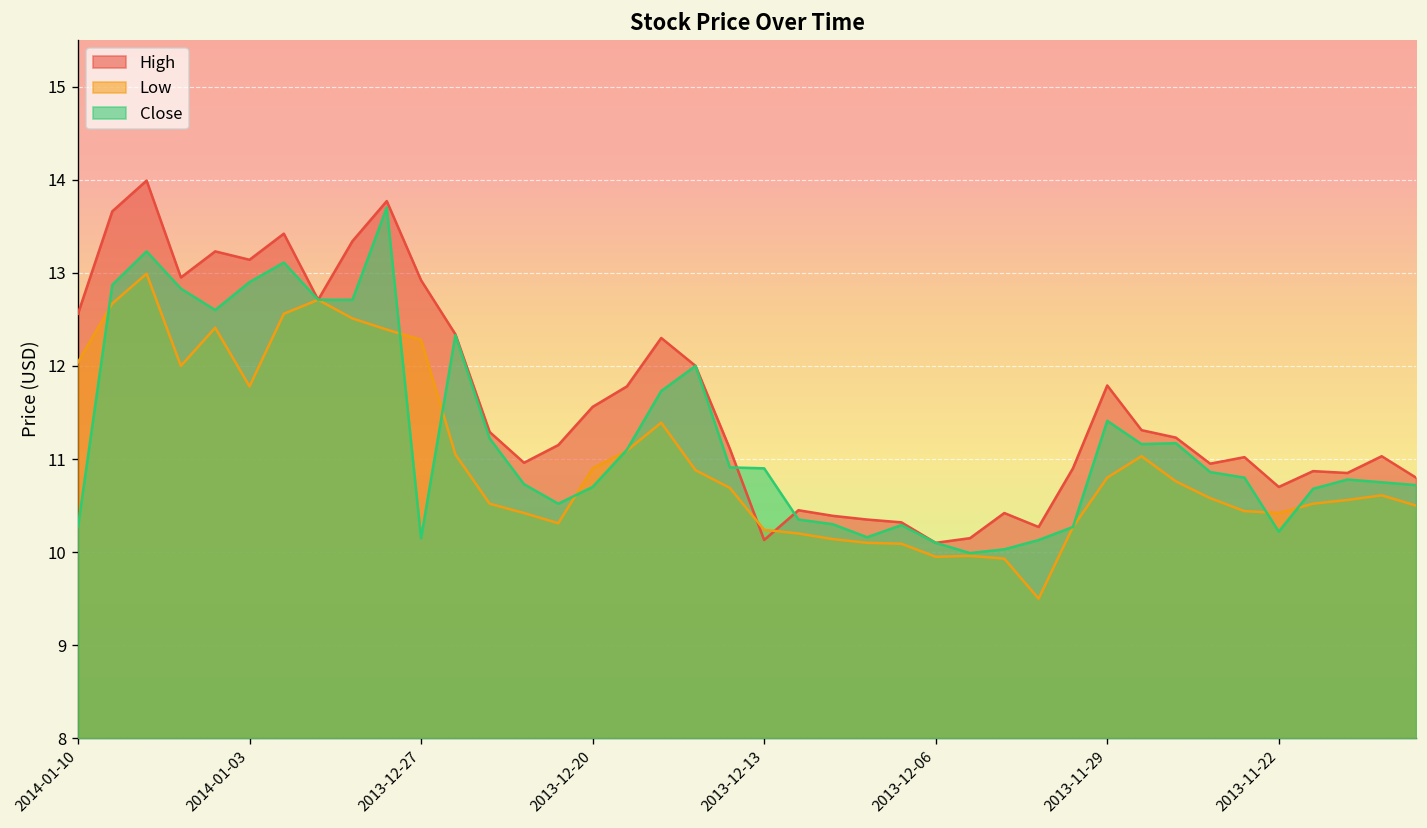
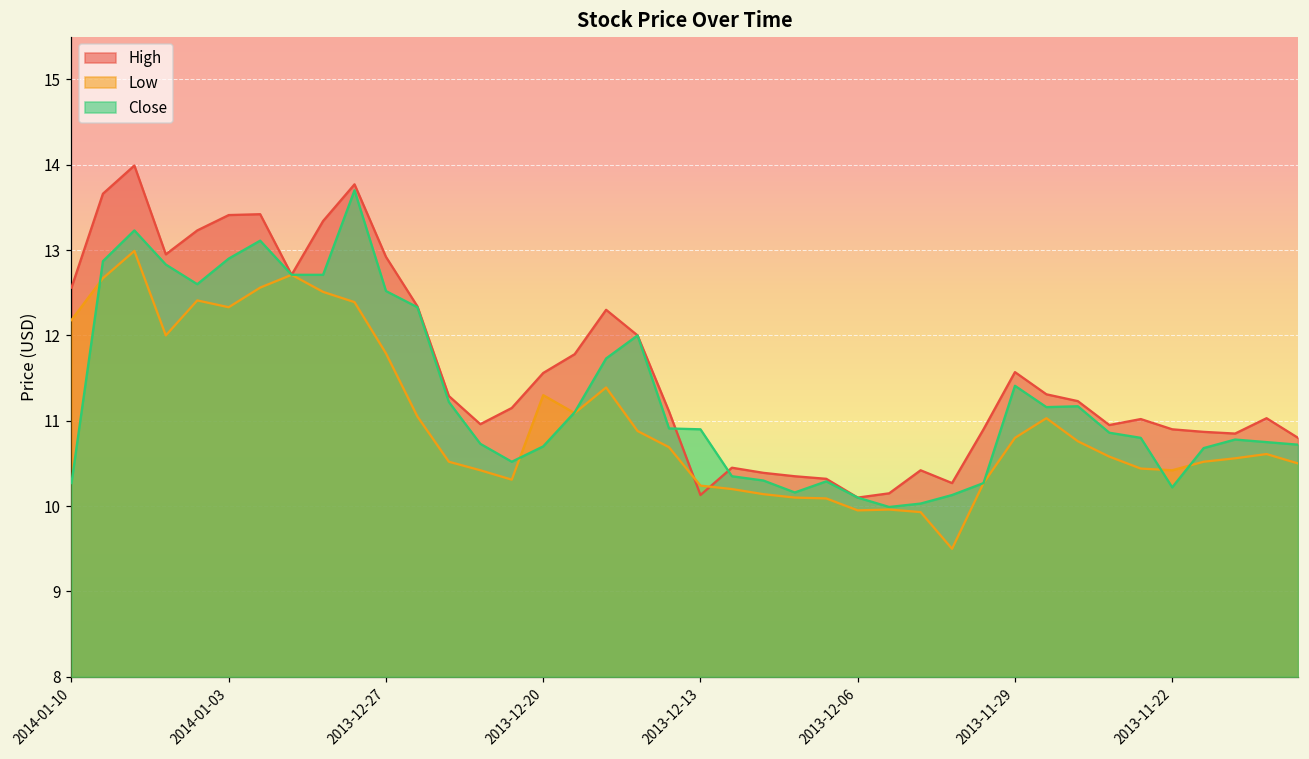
Low, 2014-01-10: 12.0 -> 12.2
High, 2014-01-03: 13.1 -> 13.4
Low, 2014-01-03: 11.8 -> 12.3
Low, 2013-12-27: 12.3 -> 11.8
Close, 2013-12-27: 10.2 -> 12.5
Low, 2013-12-20: 10.9 -> 11.3
High, 2013-11-29: 11.8 -> 11.6
High, 2013-11-22: 10.7 -> 10.9
